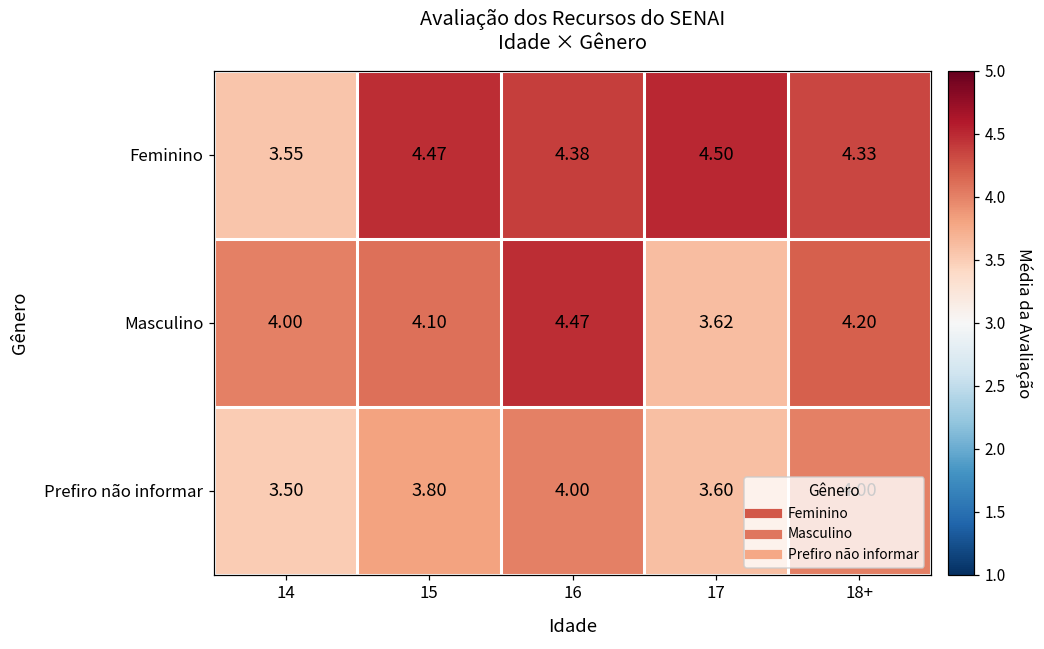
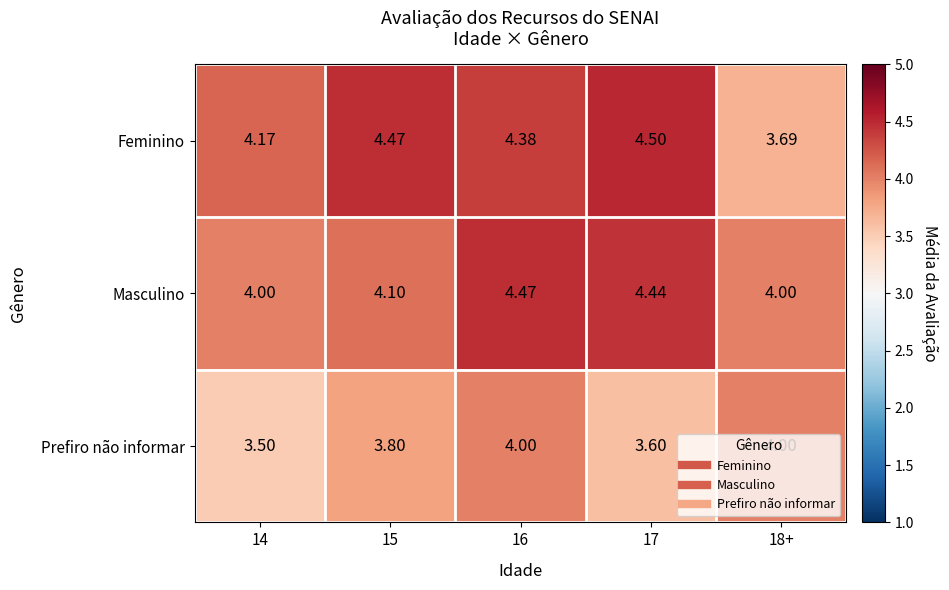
Feminino, 14: 3.55 -> 4.17
Feminino, 18+: 4.33 -> 3.69
Masculino, 17: 3.62 -> 4.44
Masculino, 18+: 4.20 -> 4.00
